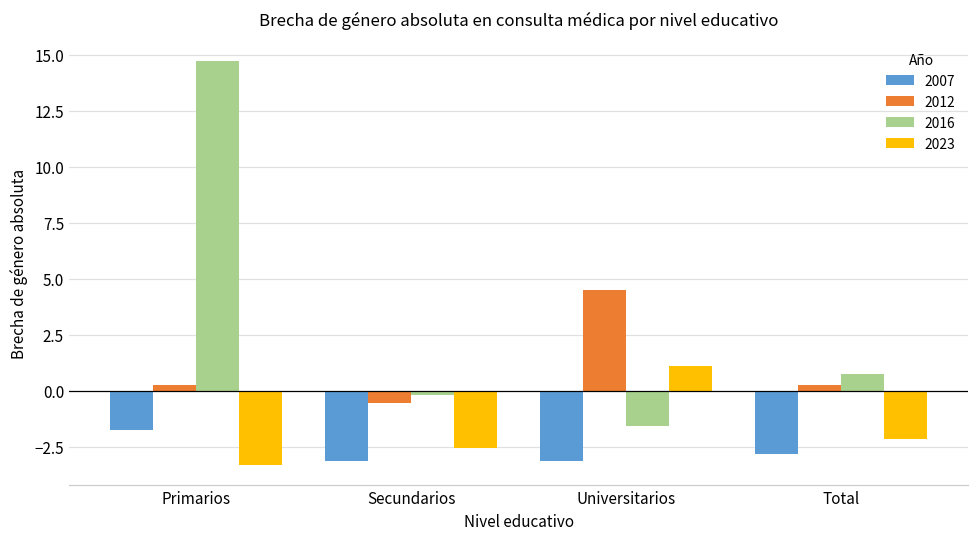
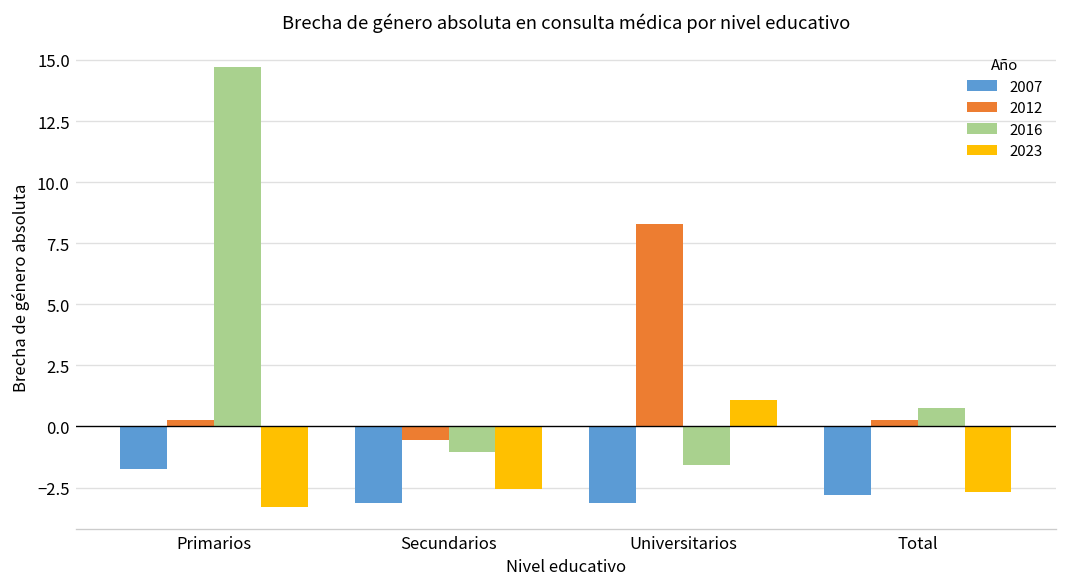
2016, Secundarios: -0.2 -> -1.0
2012, Universitarios: 4.5 -> 8.3
2023, Total: -2.2 -> -2.7
